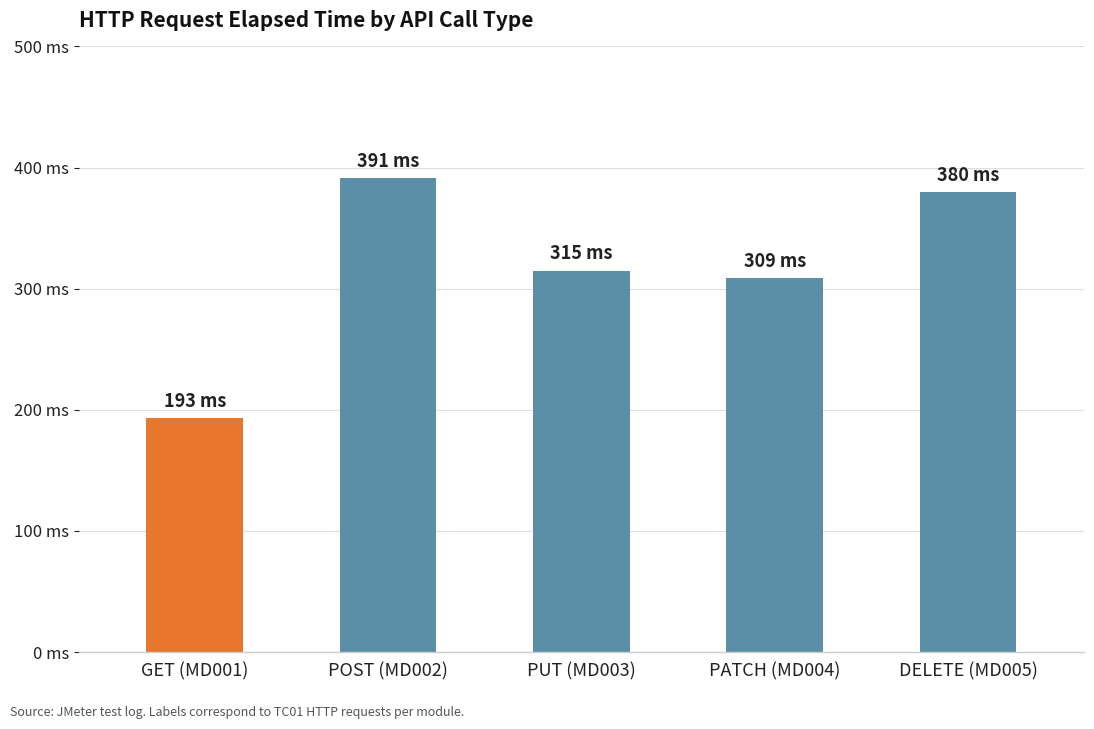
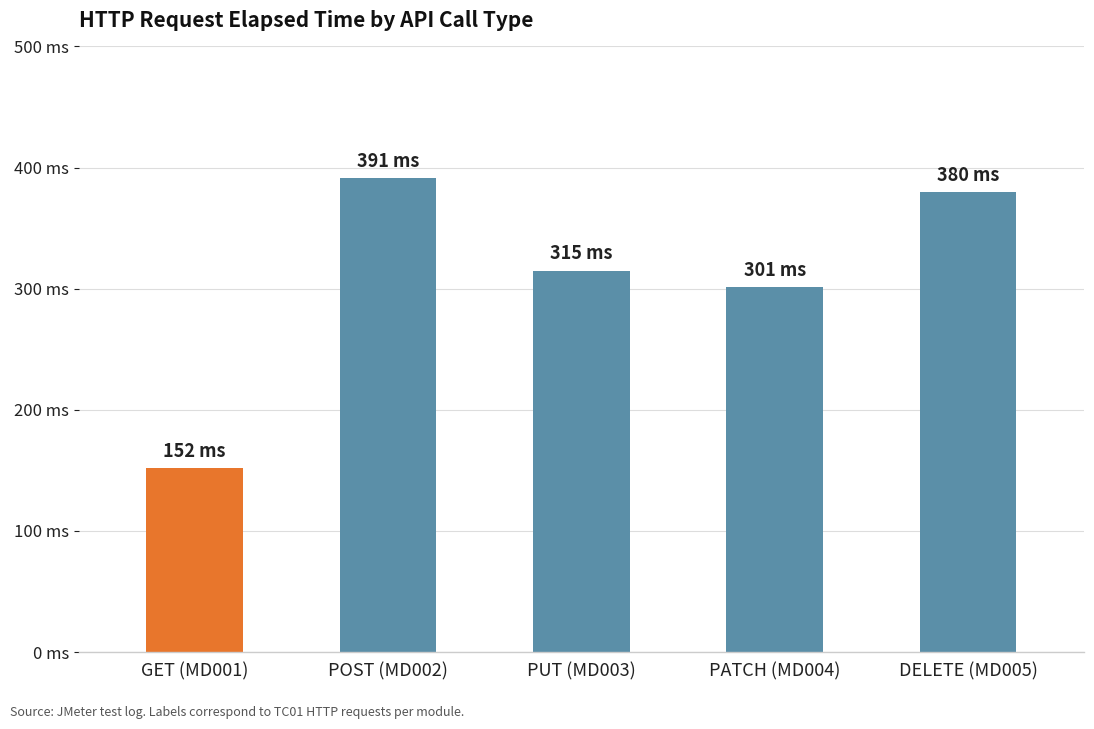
GET (MD001): 193 -> 152
PATCH (MD004): 309 -> 301
